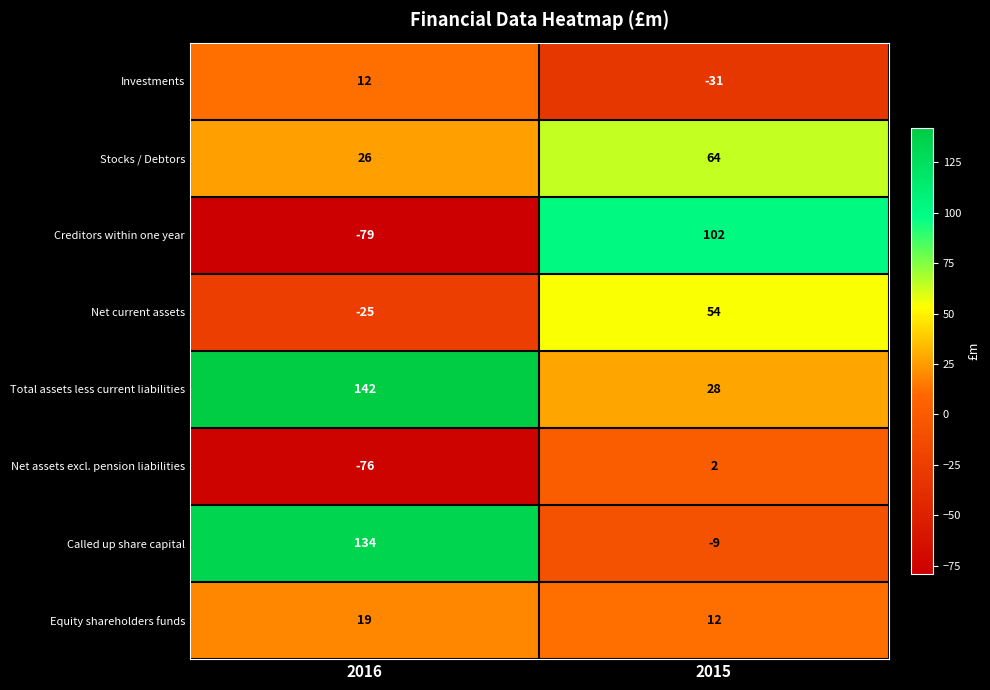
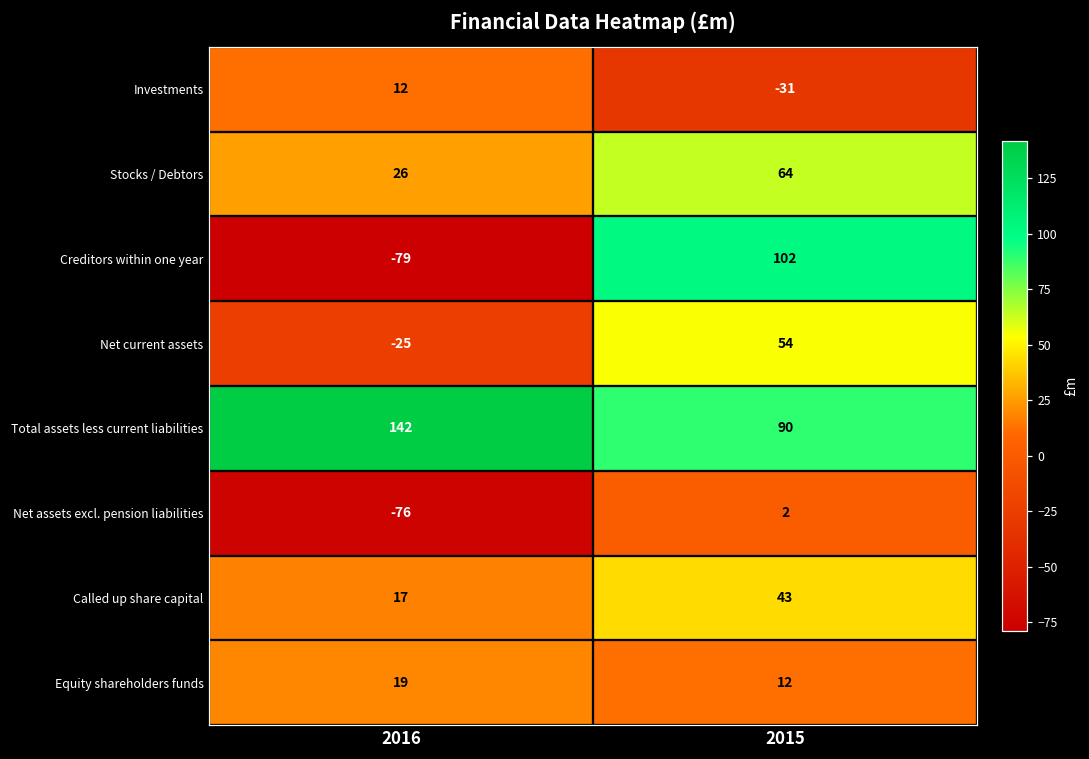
Total assets less current liabilities, 2015: 28 -> 90
Called up share capital, 2016: 134 -> 17
Called up share capital, 2015: -9 -> 43
